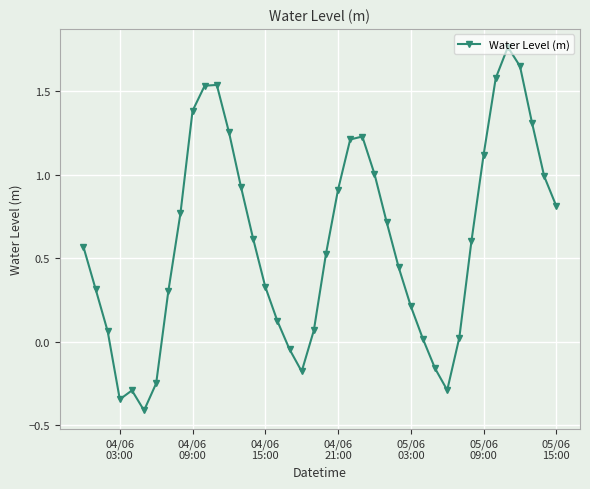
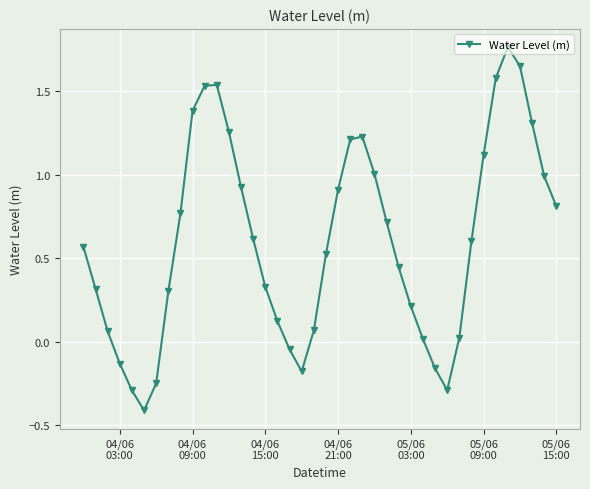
04/06 03:00: -0.34 -> -0.13
